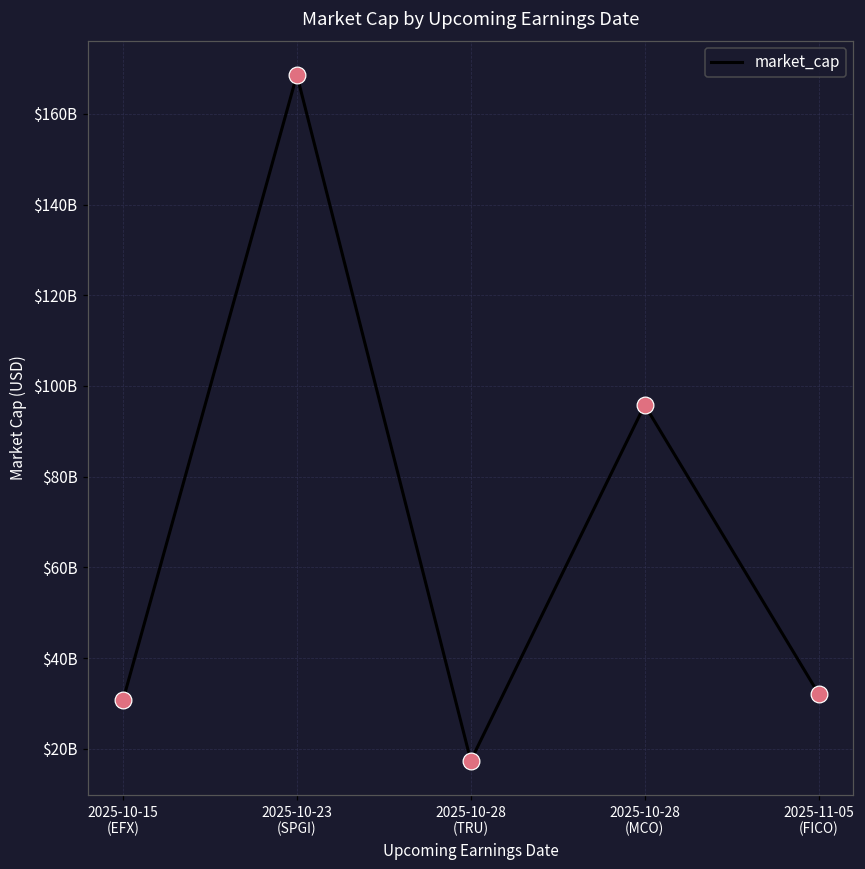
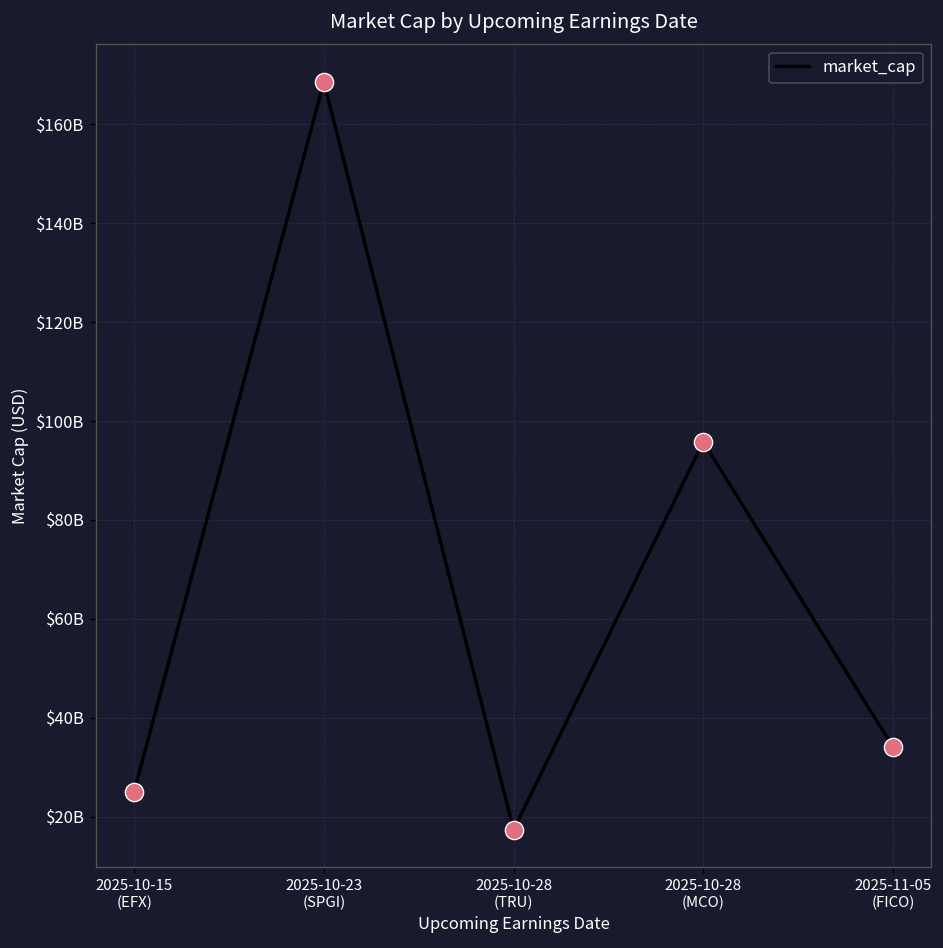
2025-10-15 (EFX): $31000000000 -> $25000000000
2025-11-05 (FICO): $32000000000 -> $34000000000
